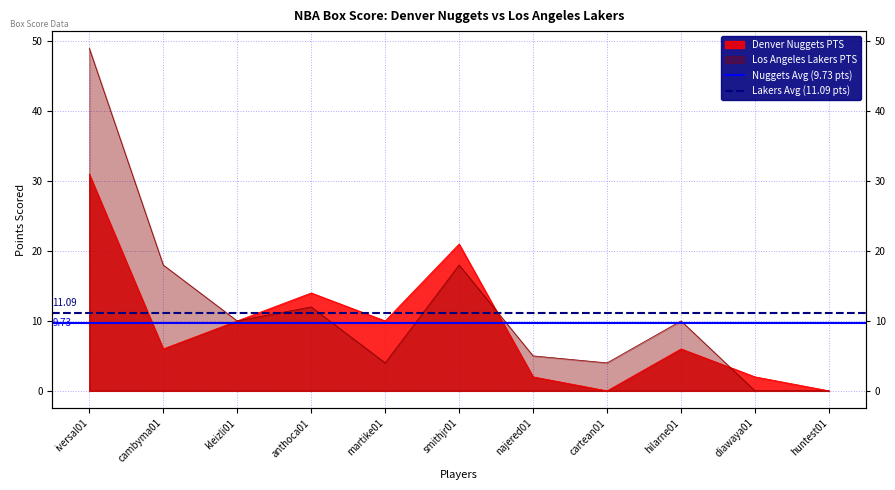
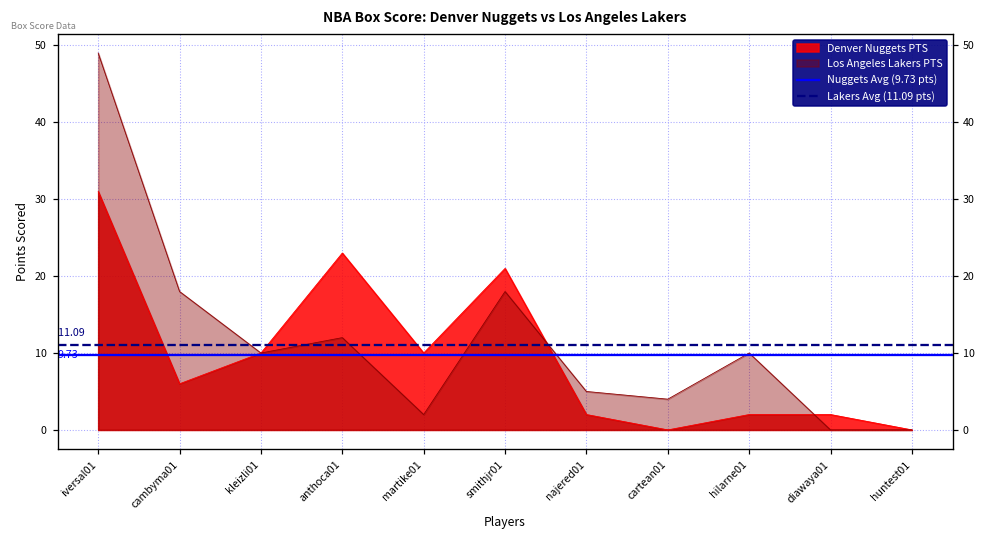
Denver Nuggets PTS, anthoca01: 14 -> 23
Los Angeles Lakers PTS, martike01: 4 -> 2
Denver Nuggets PTS, hilarne01: 6 -> 2
